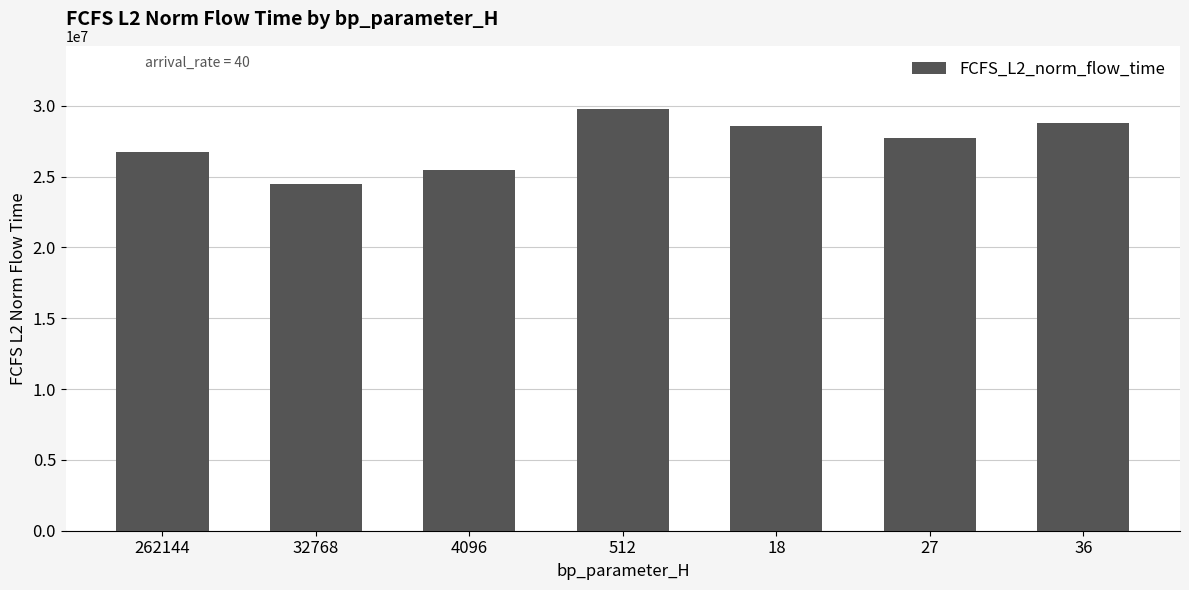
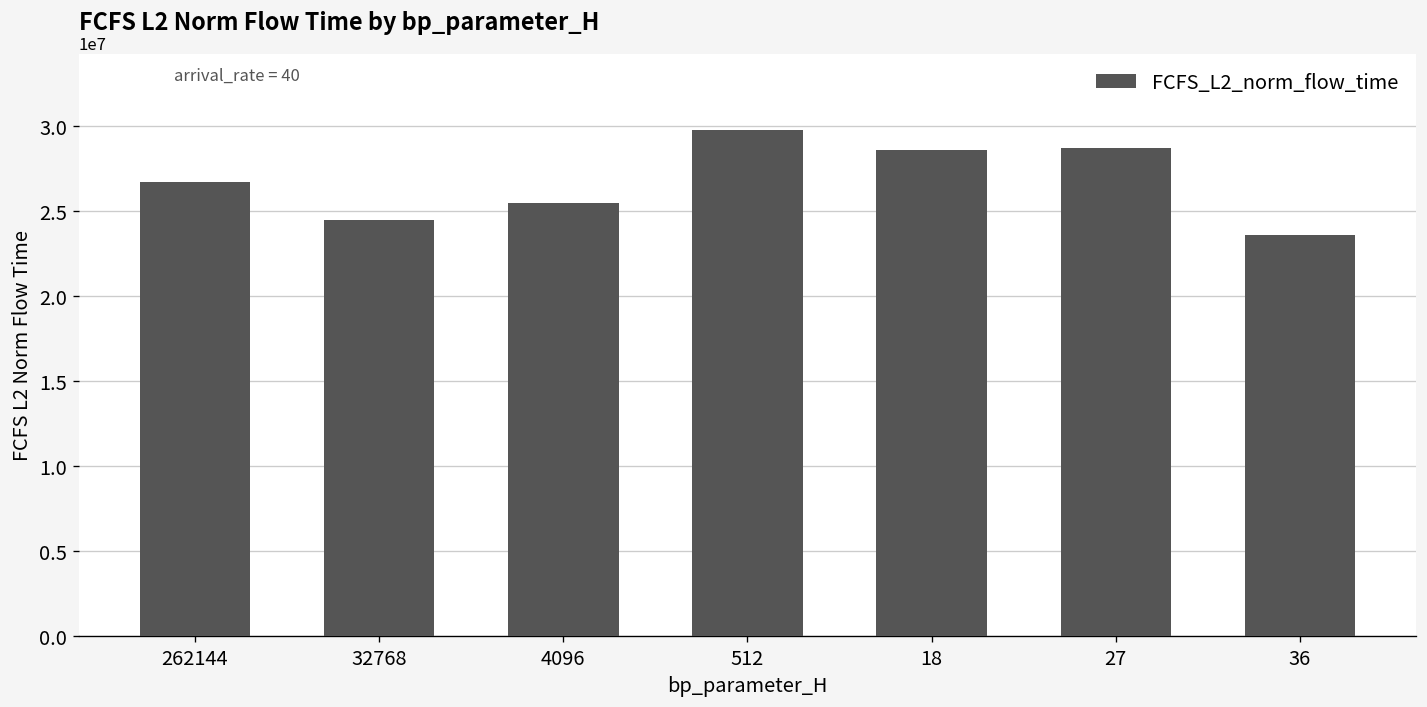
27: 27700000 -> 28700000
36: 28800000 -> 23600000
